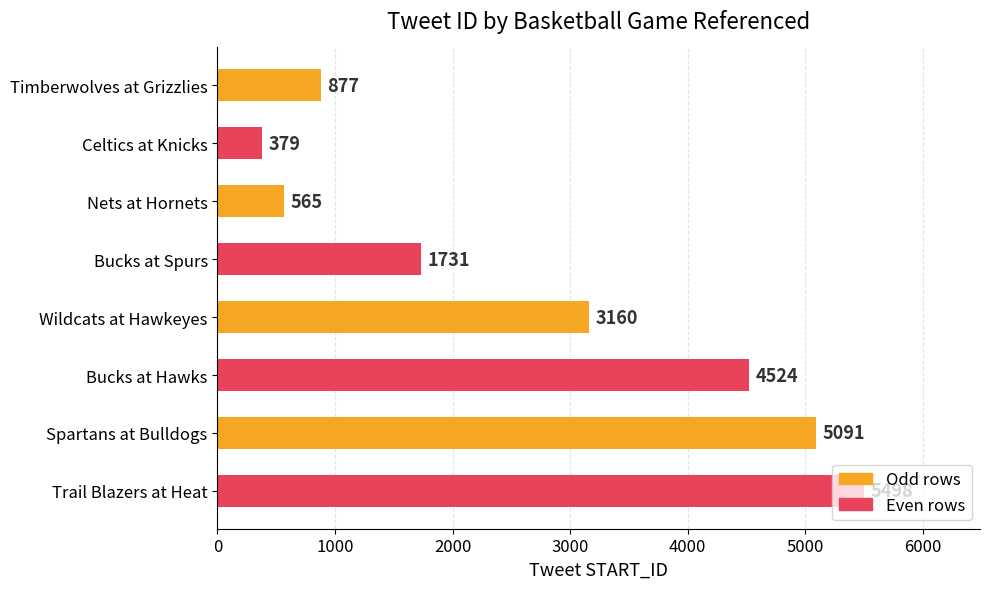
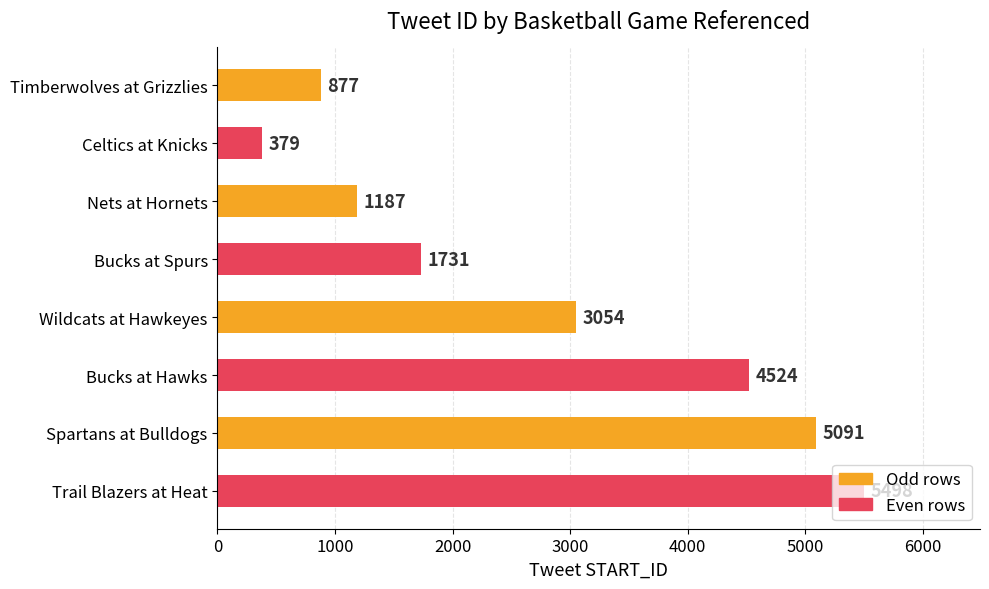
Nets at Hornets: 565 -> 1187
Wildcats at Hawkeyes: 3160 -> 3054
